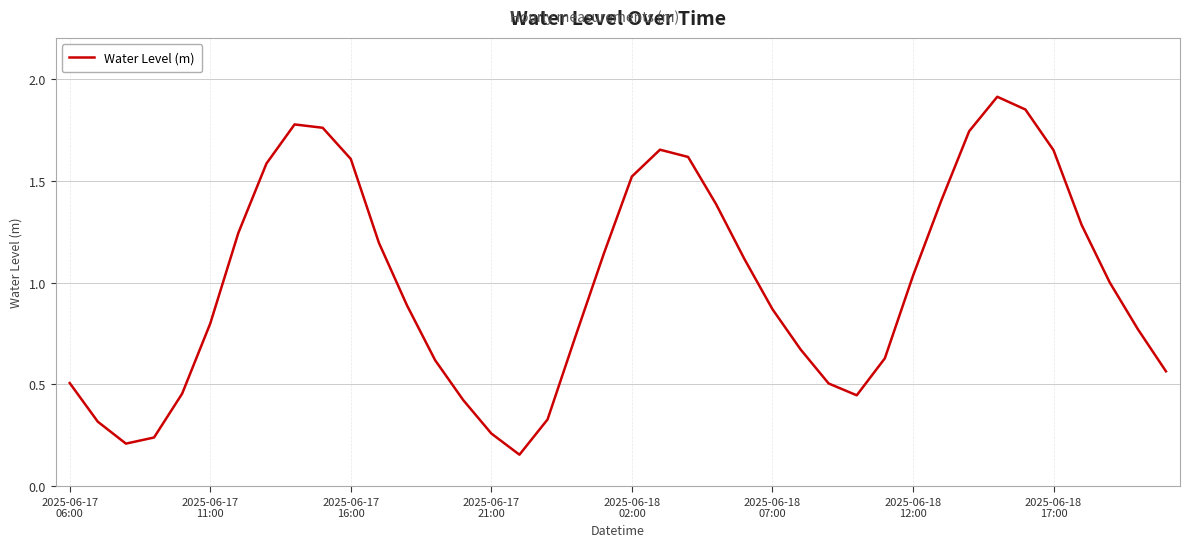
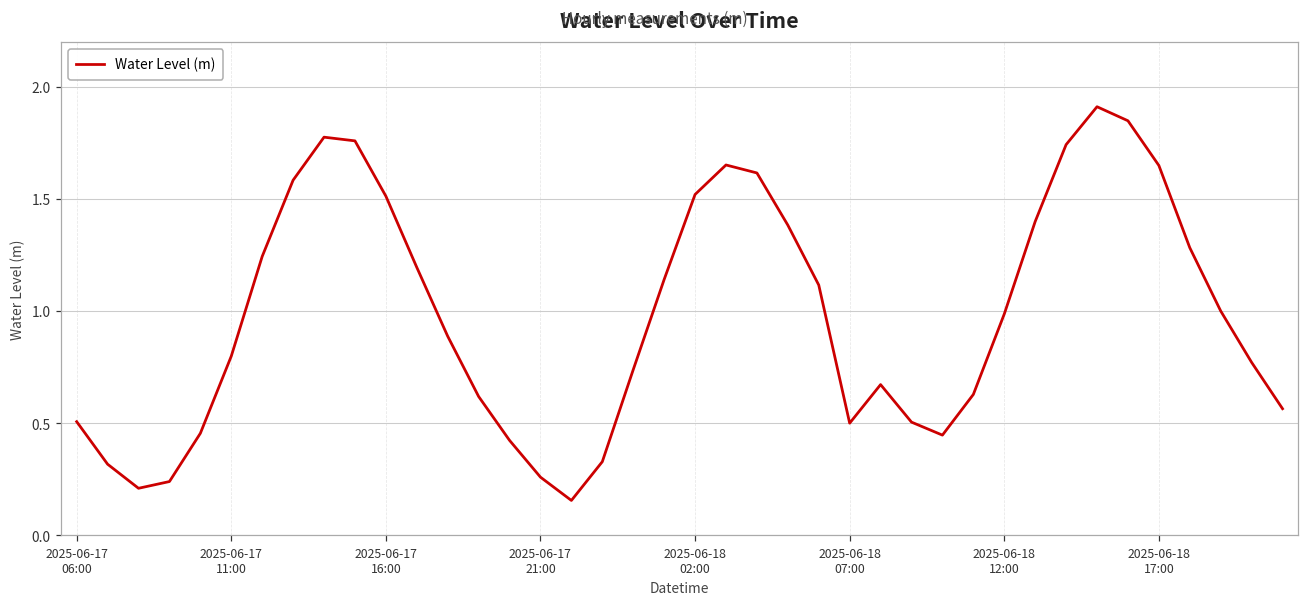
2025-06-17 16:00: 1.61 -> 1.51
2025-06-18 07:00: 0.87 -> 0.50
2025-06-18 12:00: 1.03 -> 0.99
